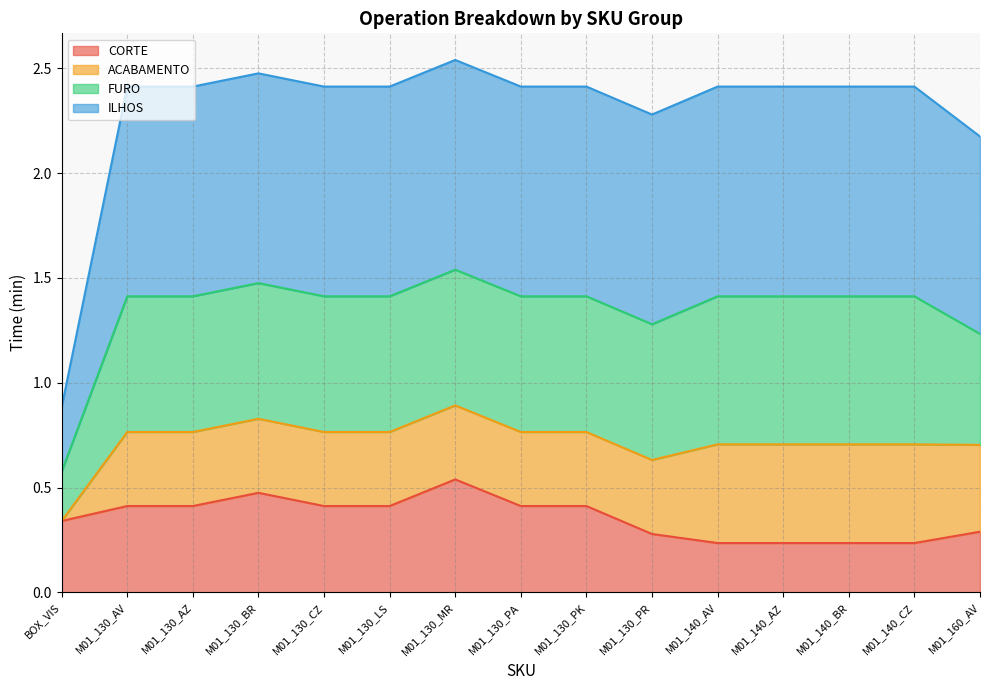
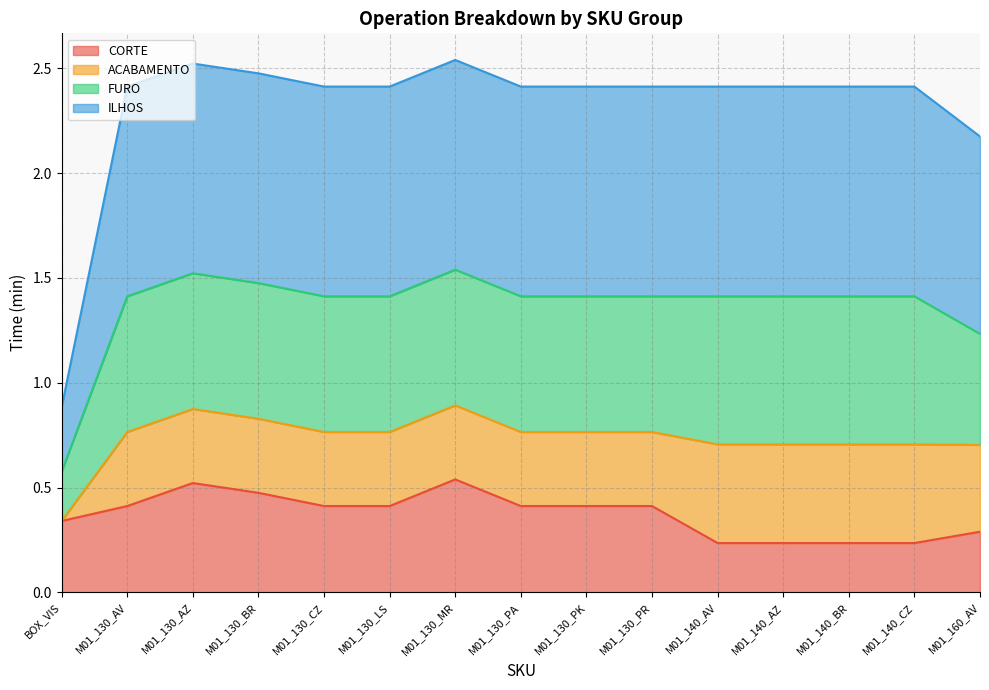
CORTE, M01_130_AZ: 0.41 -> 0.52
CORTE, M01_130_PR: 0.28 -> 0.41
